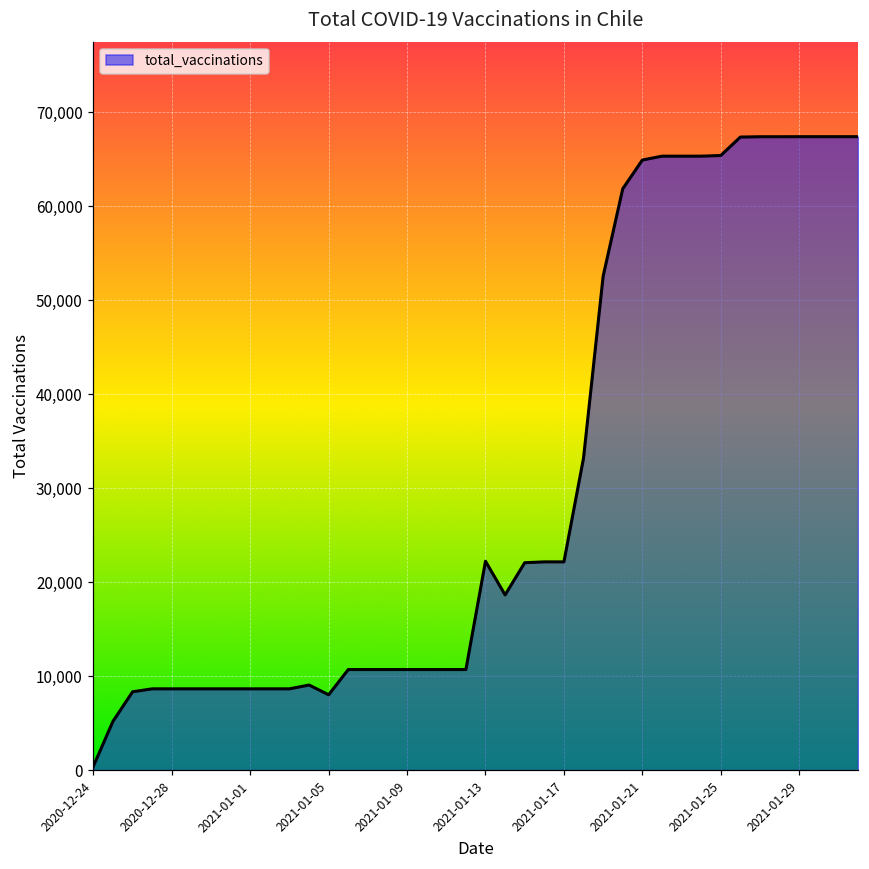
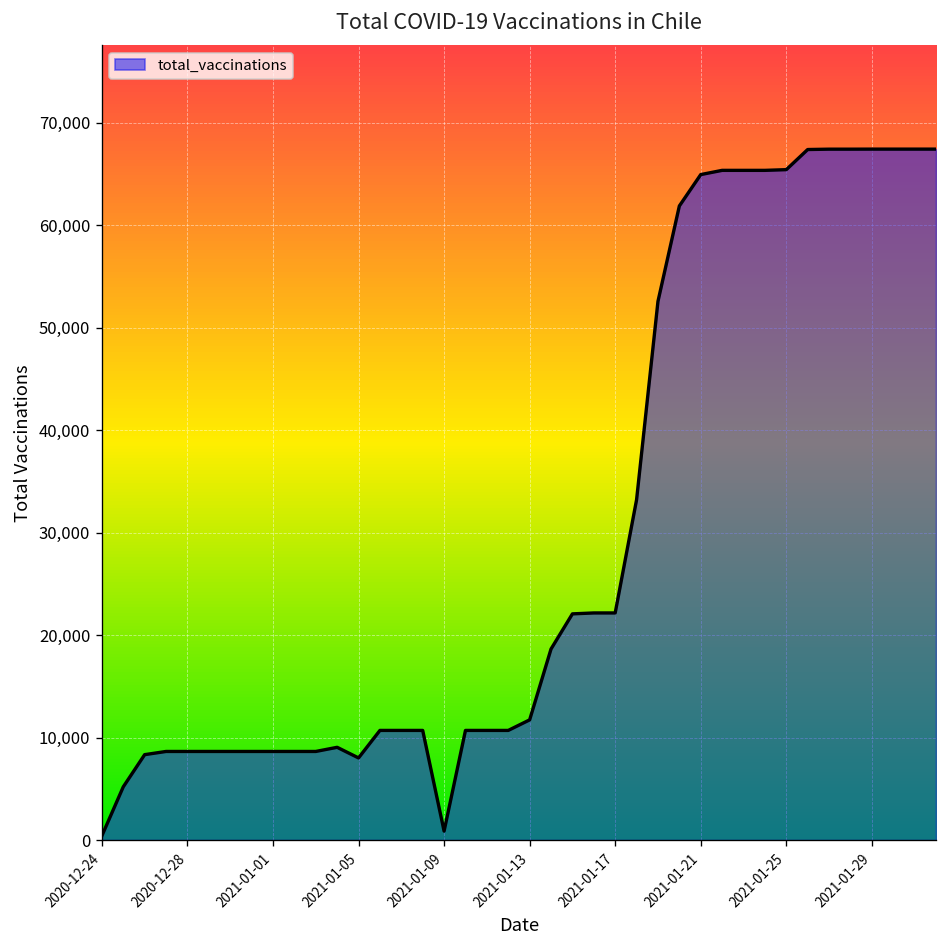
2021-01-09: 11,000 -> 1,000
2021-01-13: 22,000 -> 12,000
